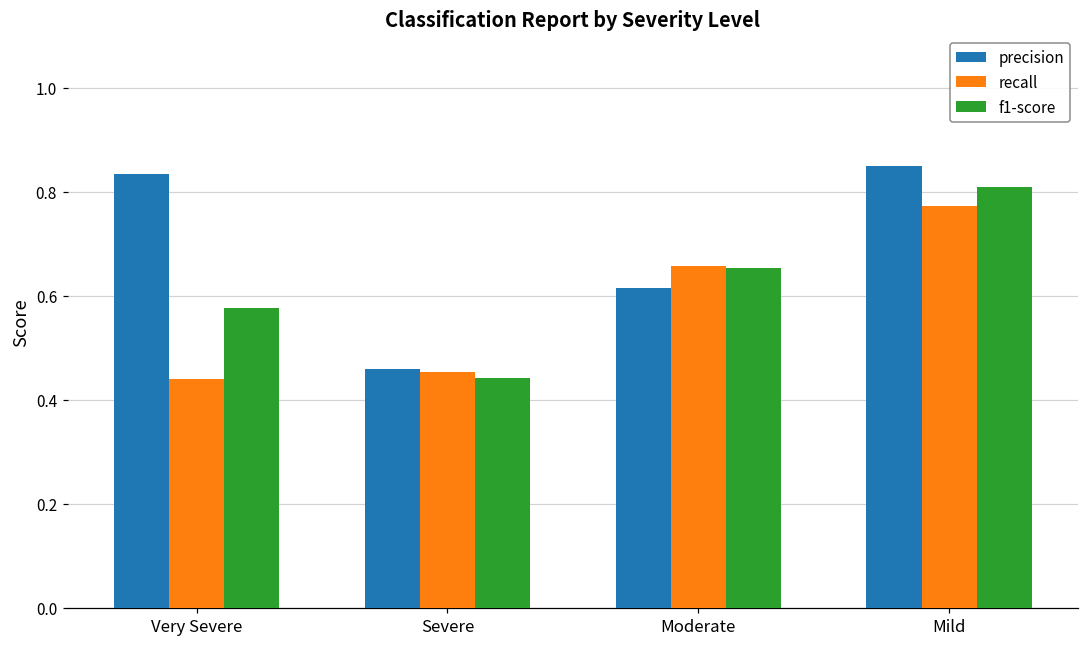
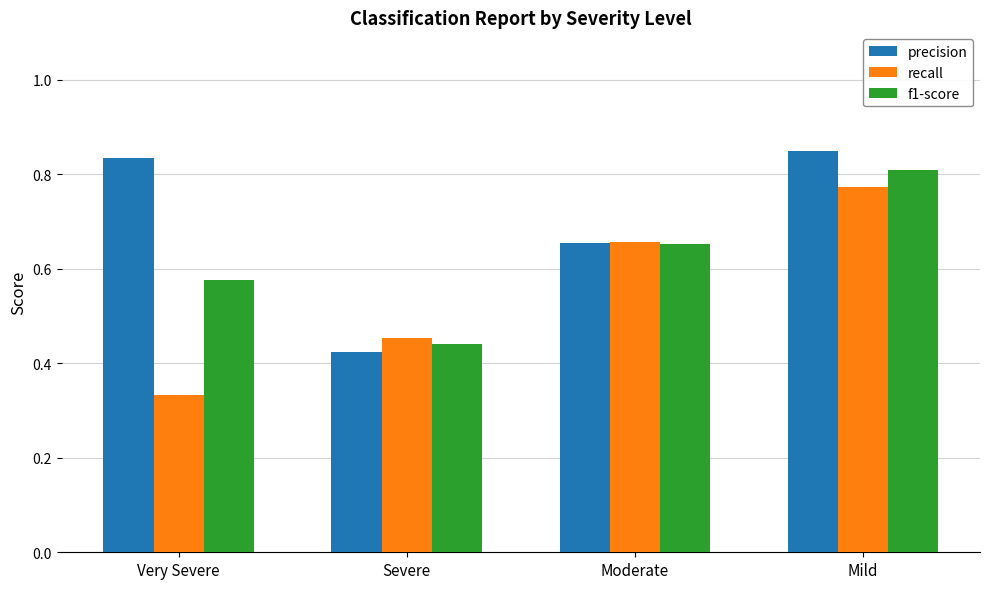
recall, Very Severe: 0.44 -> 0.33
precision, Severe: 0.46 -> 0.42
precision, Moderate: 0.61 -> 0.65
